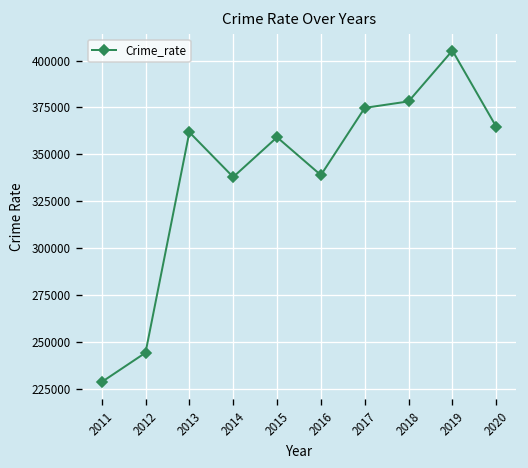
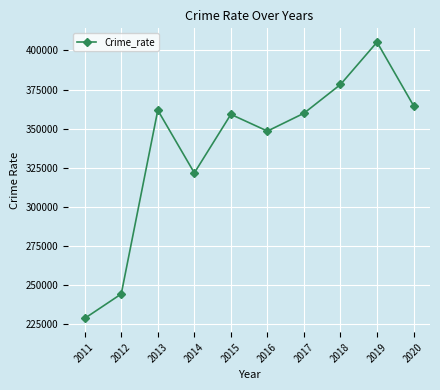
2014: 338000 -> 322000
2016: 339000 -> 348000
2017: 375000 -> 360000
